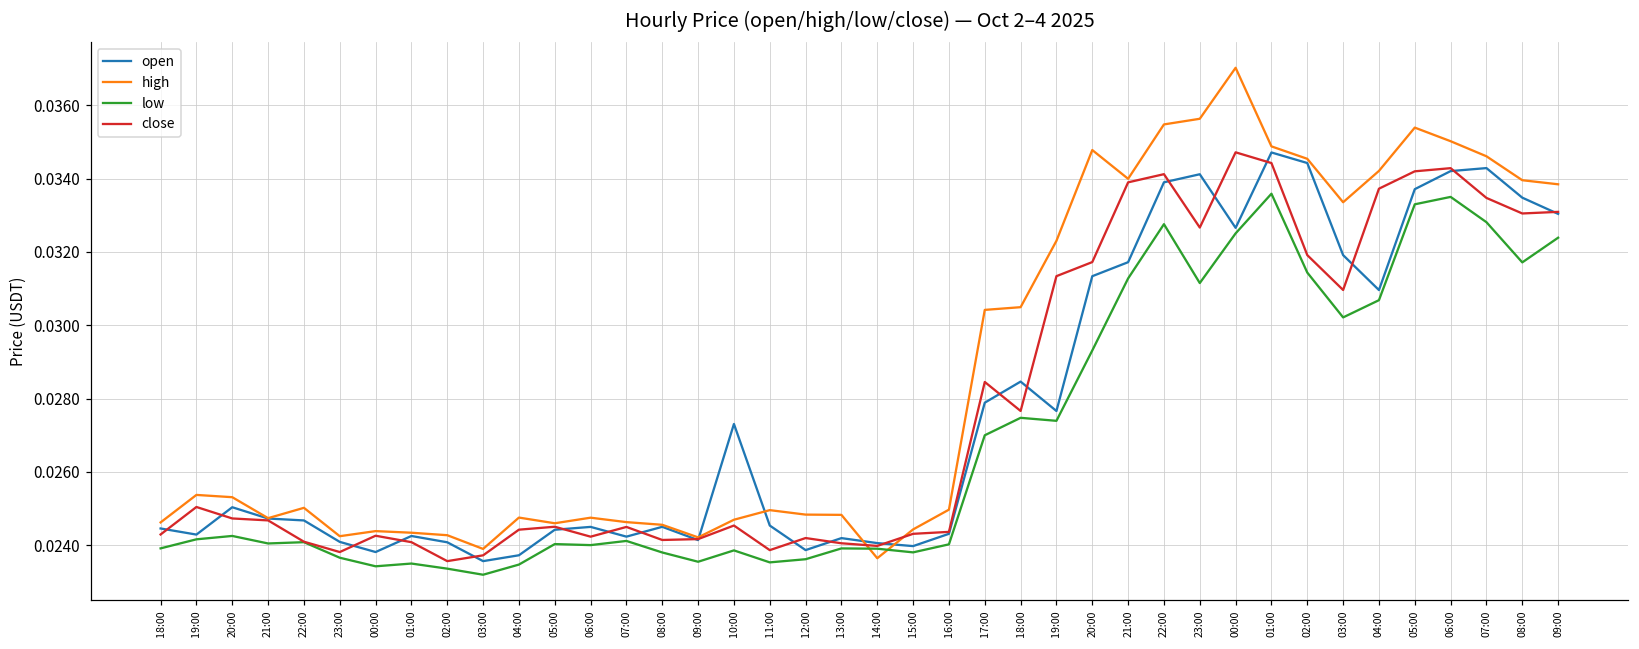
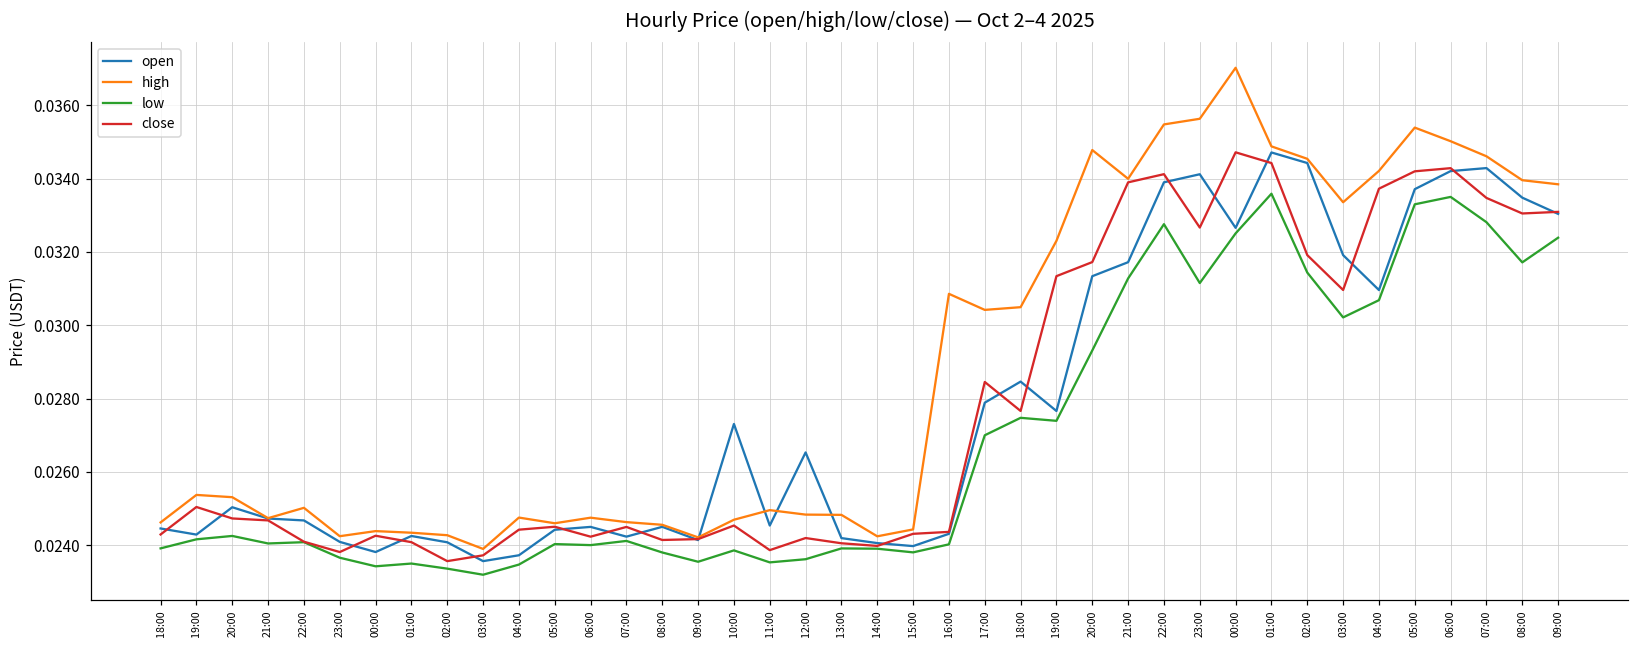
open, 12:00: 0.0239 -> 0.0265
high, 14:00: 0.0236 -> 0.0242
high, 16:00: 0.0250 -> 0.0309
